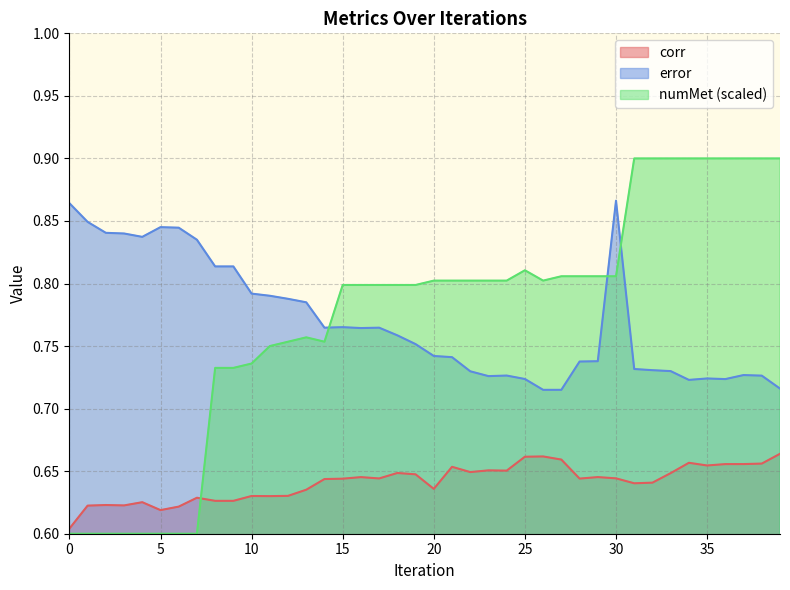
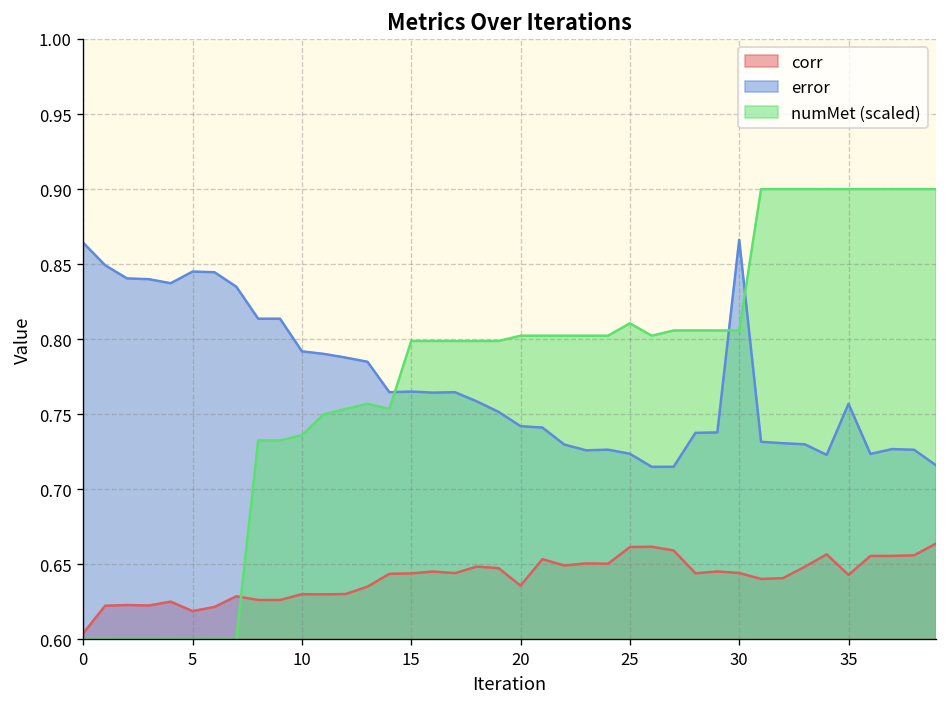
corr, 35: 0.655 -> 0.643
error, 35: 0.724 -> 0.757
